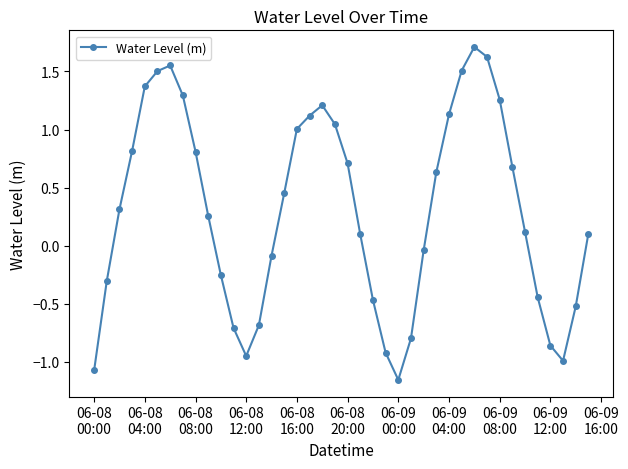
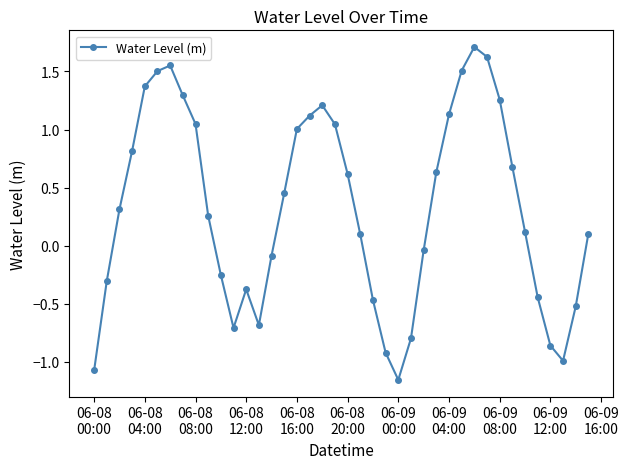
06-08 08:00: 0.81 -> 1.05
06-08 12:00: -0.95 -> -0.38
06-08 20:00: 0.71 -> 0.62
